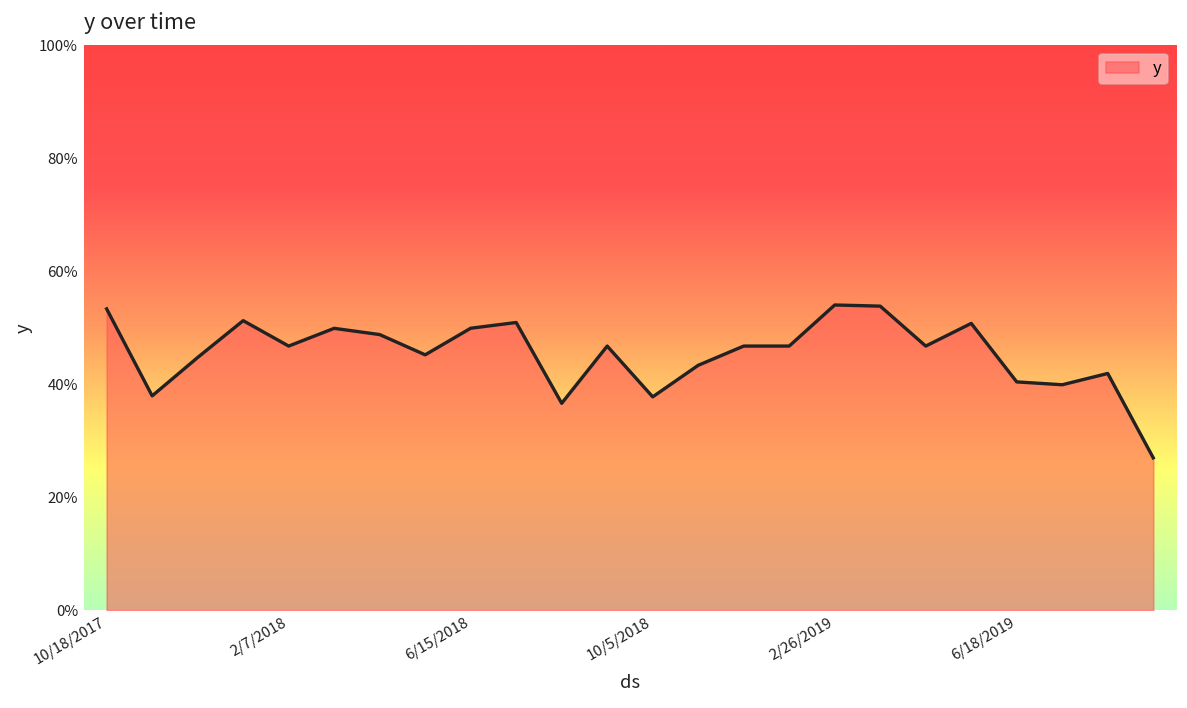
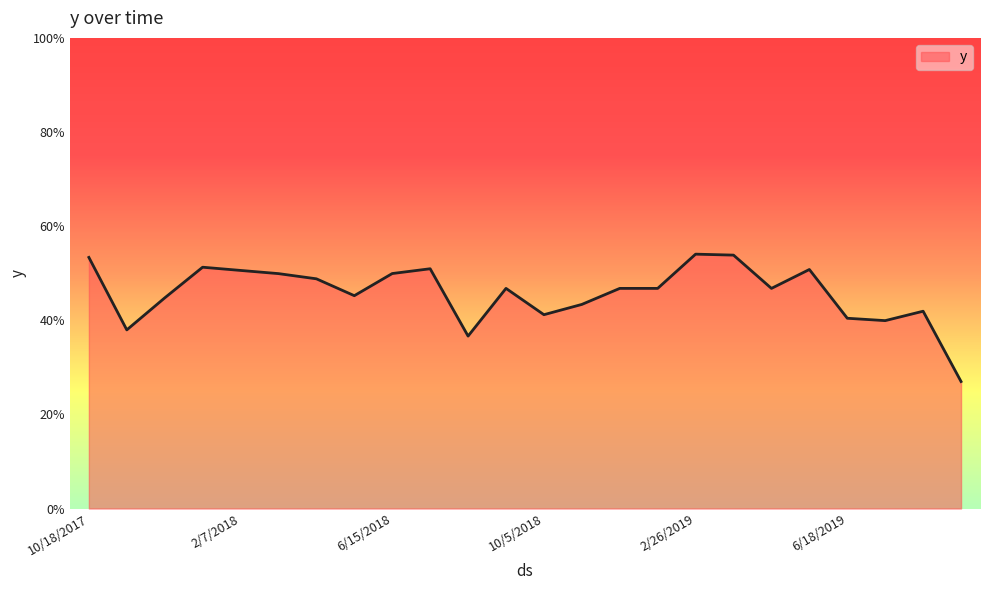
2/7/2018: 47% -> 51%
10/5/2018: 38% -> 41%
